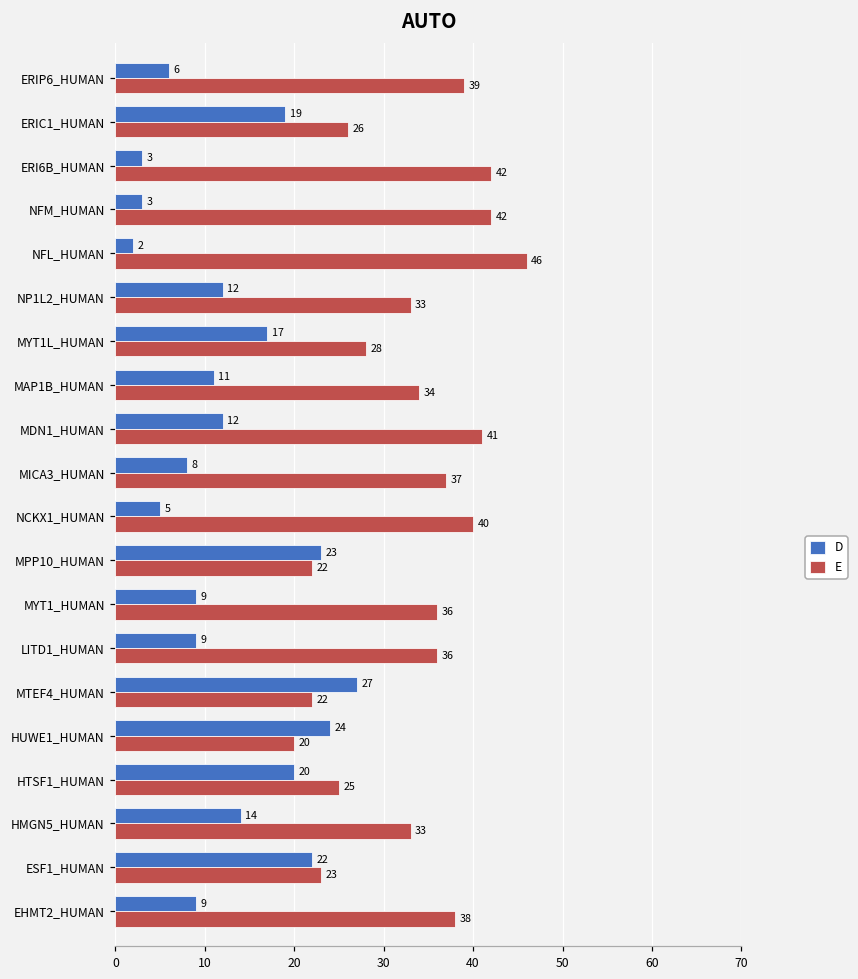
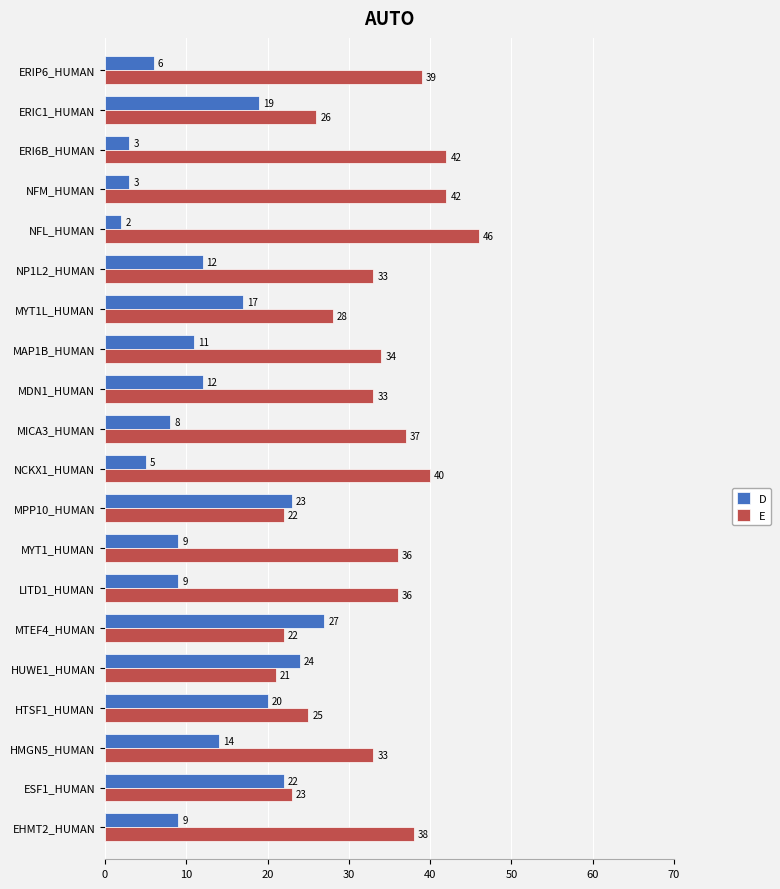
E, MDN1_HUMAN: 41 -> 33
E, HUWE1_HUMAN: 20 -> 21
